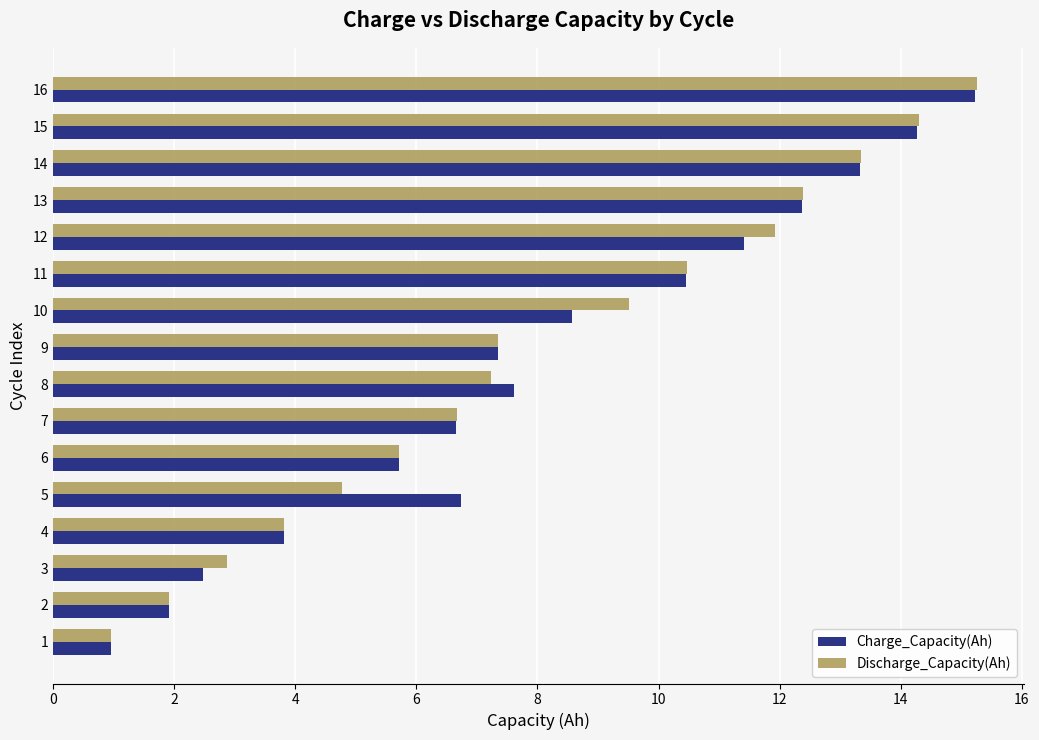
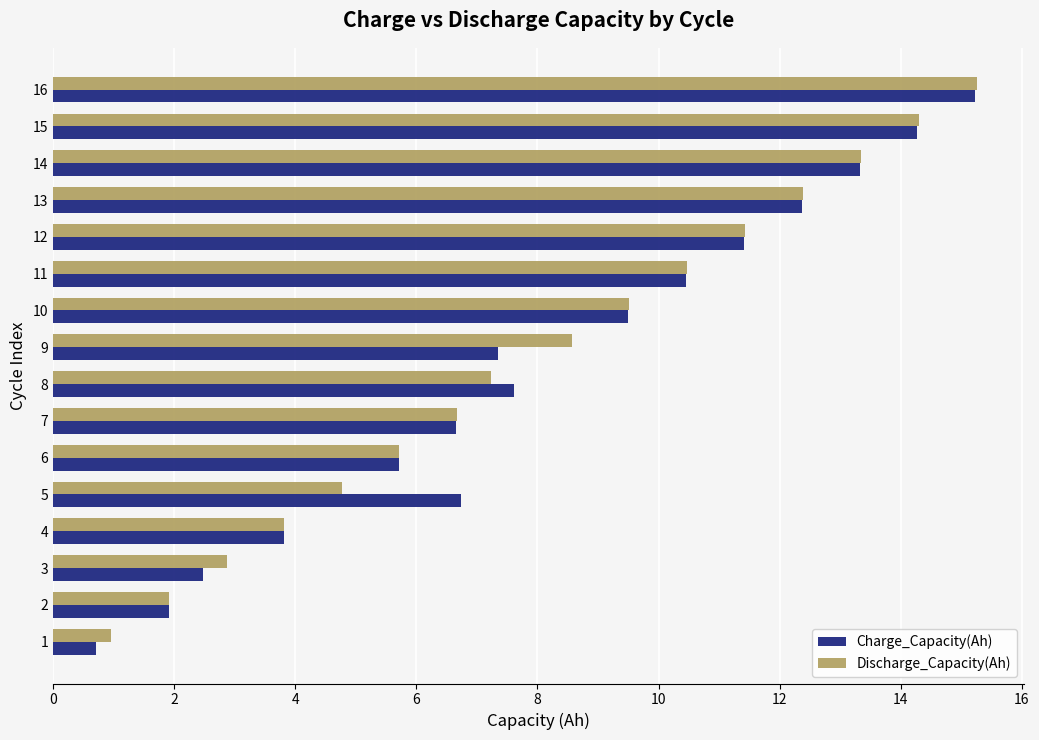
Discharge_Capacity(Ah), 12: 11.9 -> 11.4
Charge_Capacity(Ah), 10: 8.6 -> 9.5
Discharge_Capacity(Ah), 9: 7.4 -> 8.6
Charge_Capacity(Ah), 1: 1.0 -> 0.7
